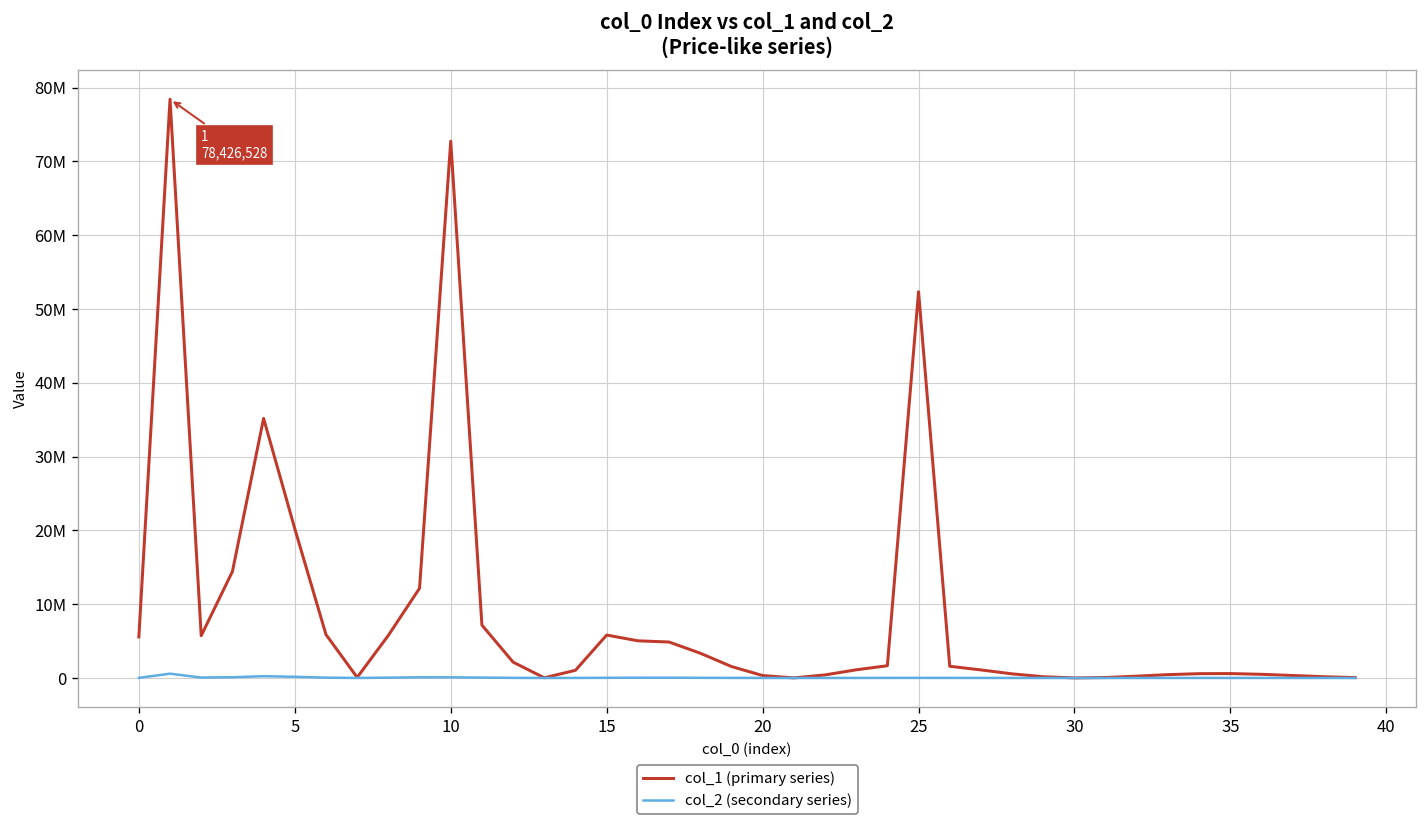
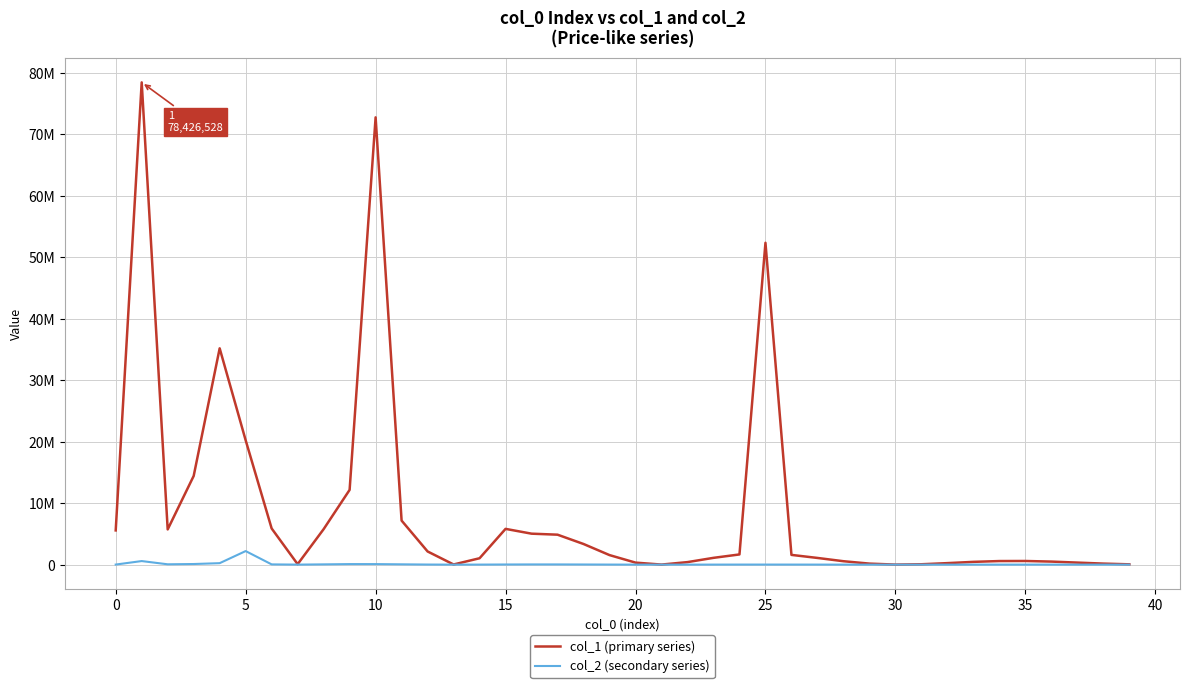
col_2 (secondary series), 5: 0 -> 2000000
